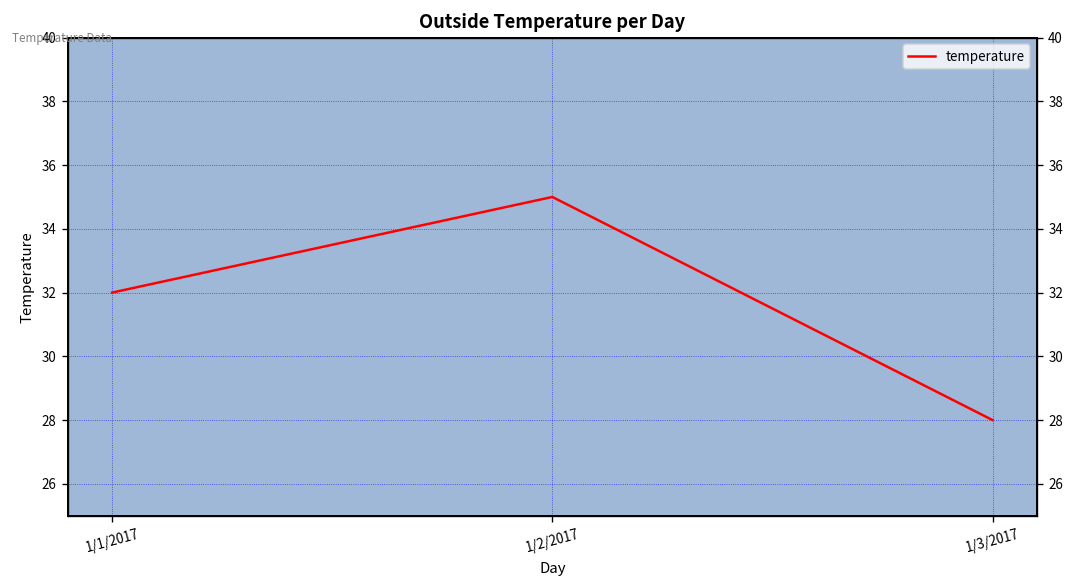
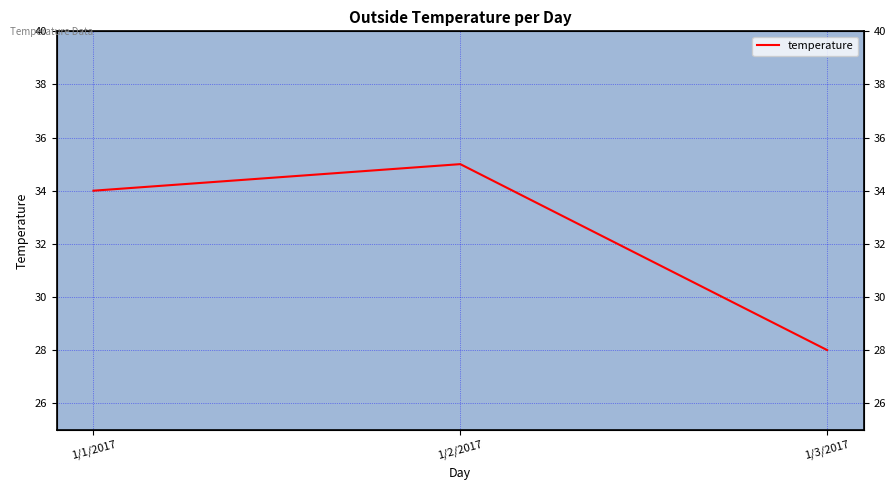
1/1/2017: 32 -> 34
